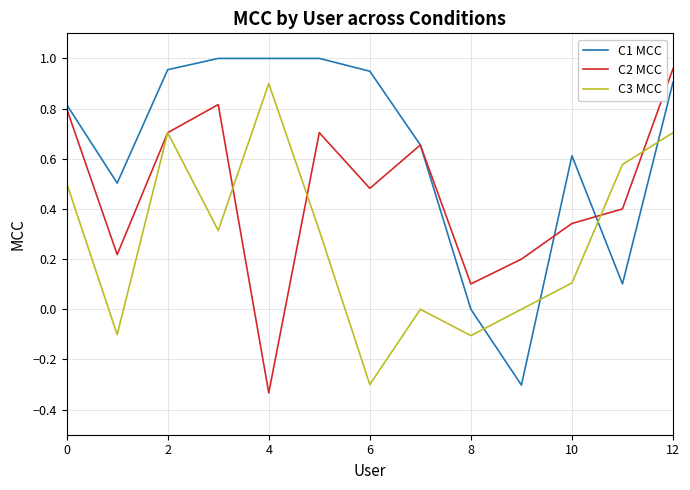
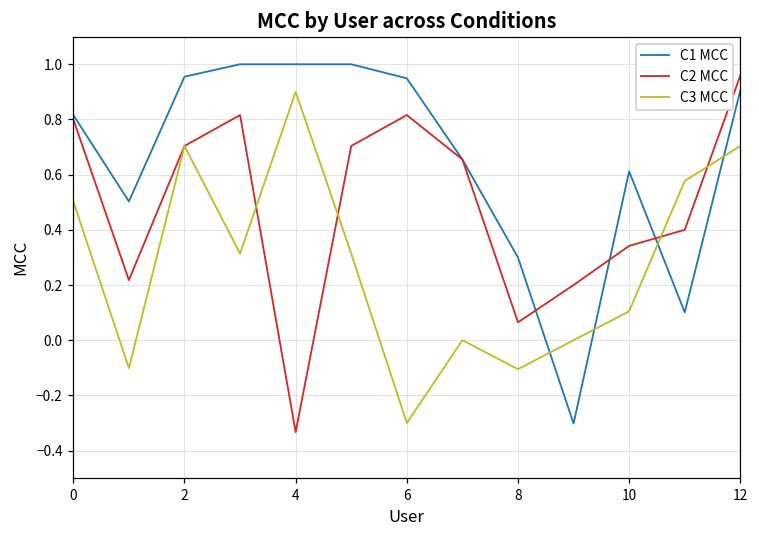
C2 MCC, 6: 0.48 -> 0.82
C1 MCC, 8: 0.0 -> 0.3
C2 MCC, 8: 0.10 -> 0.07
